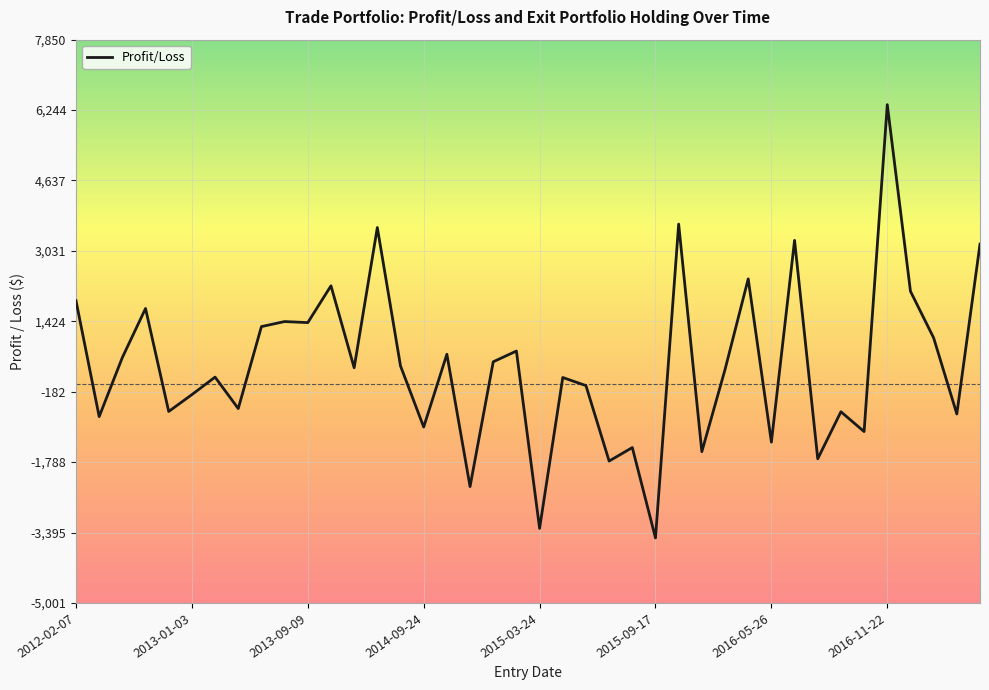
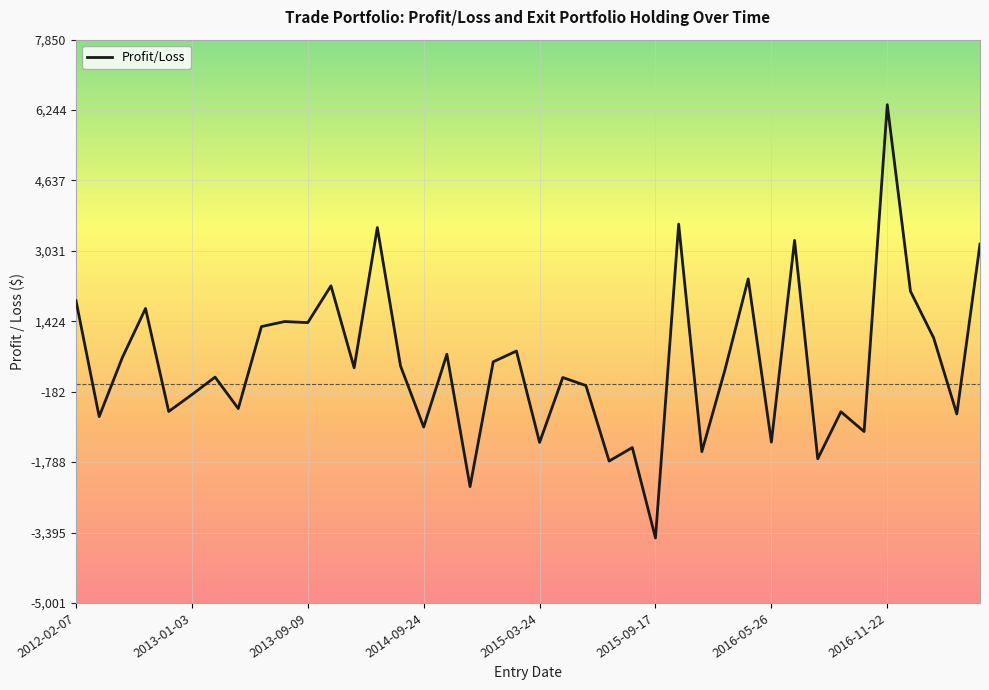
2015-03-24: -3,300 -> -1,300
